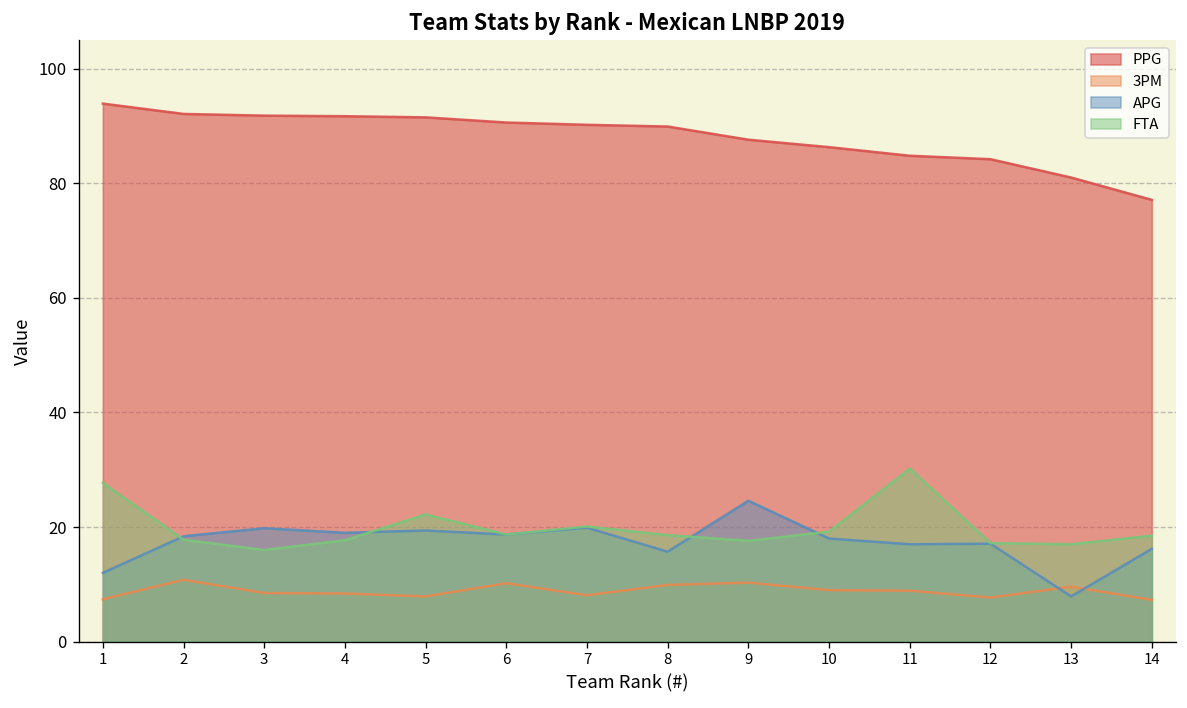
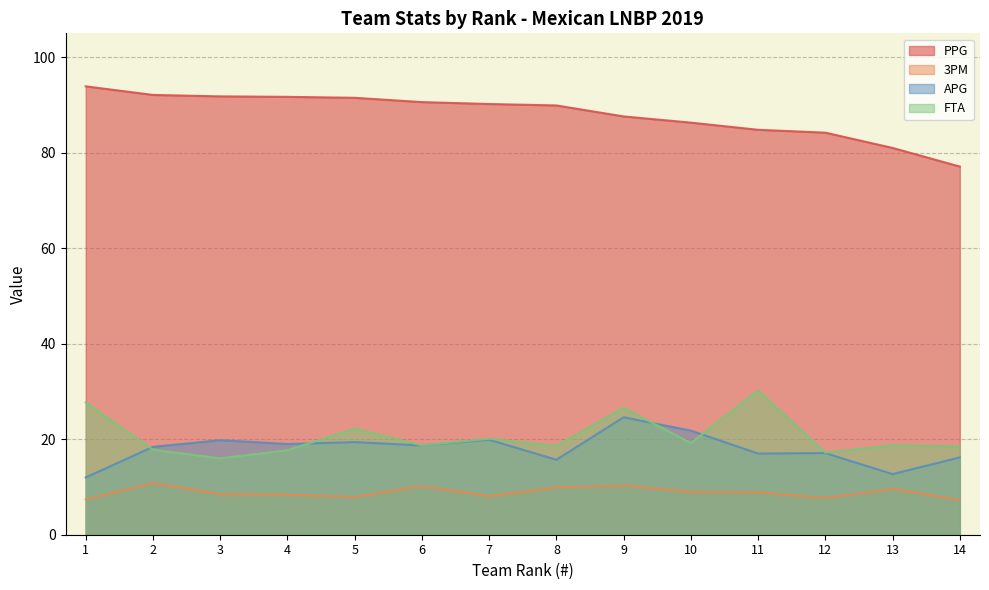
FTA, 9: 18 -> 27
APG, 10: 18 -> 22
APG, 13: 8 -> 13
FTA, 13: 17 -> 19
